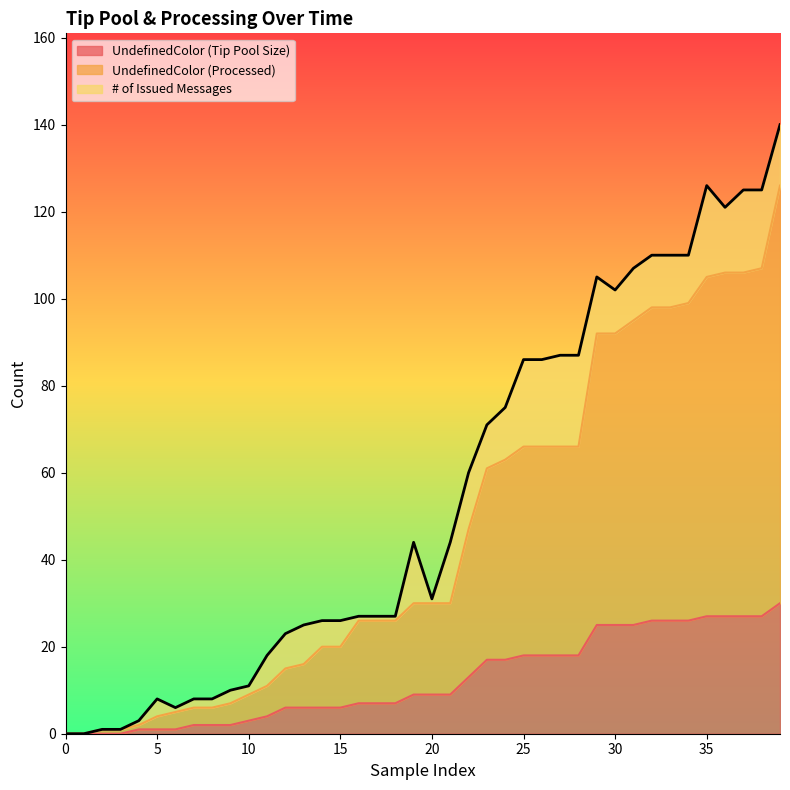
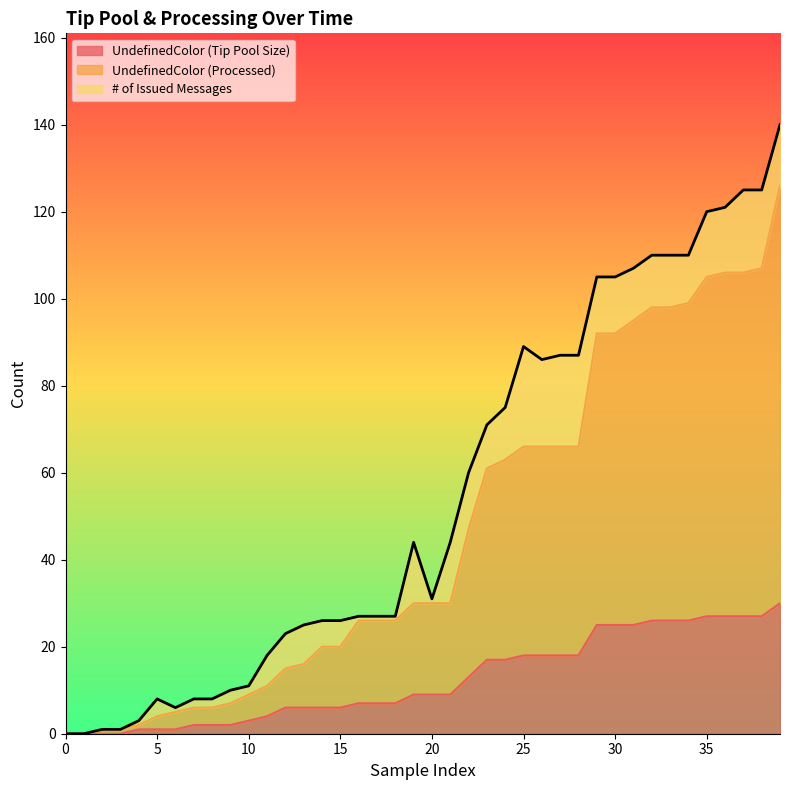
# of Issued Messages, 25: 86 -> 89
# of Issued Messages, 30: 102 -> 105
# of Issued Messages, 35: 126 -> 120
